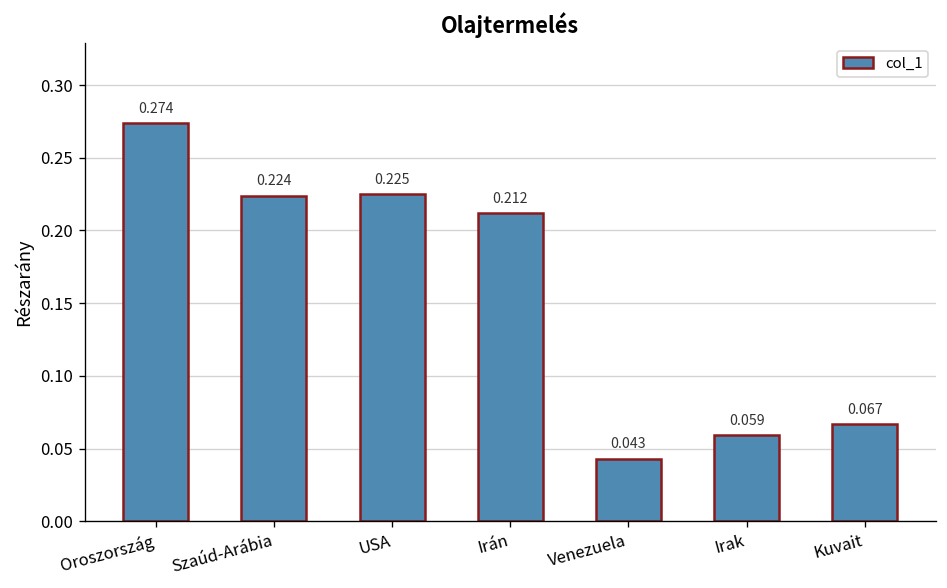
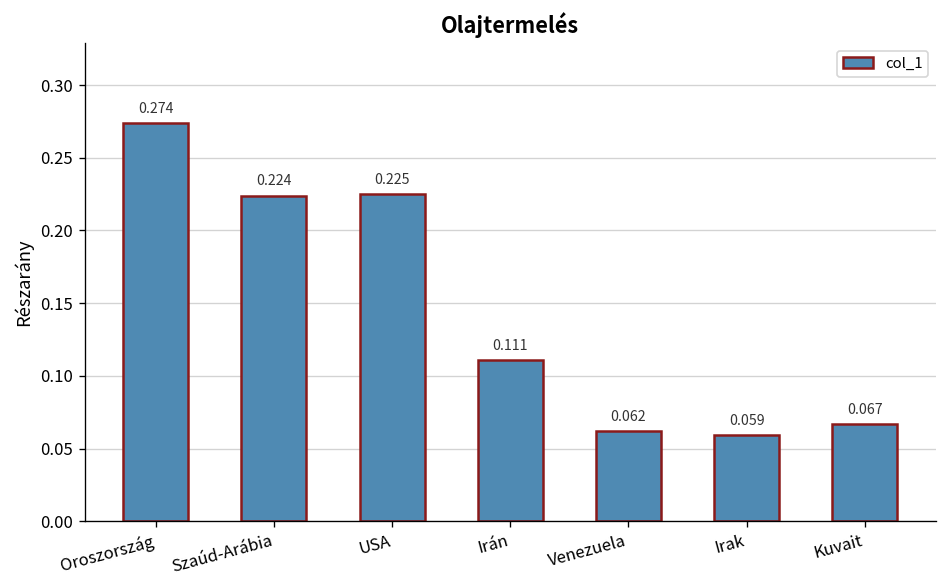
Irán: 0.212 -> 0.111
Venezuela: 0.043 -> 0.062
